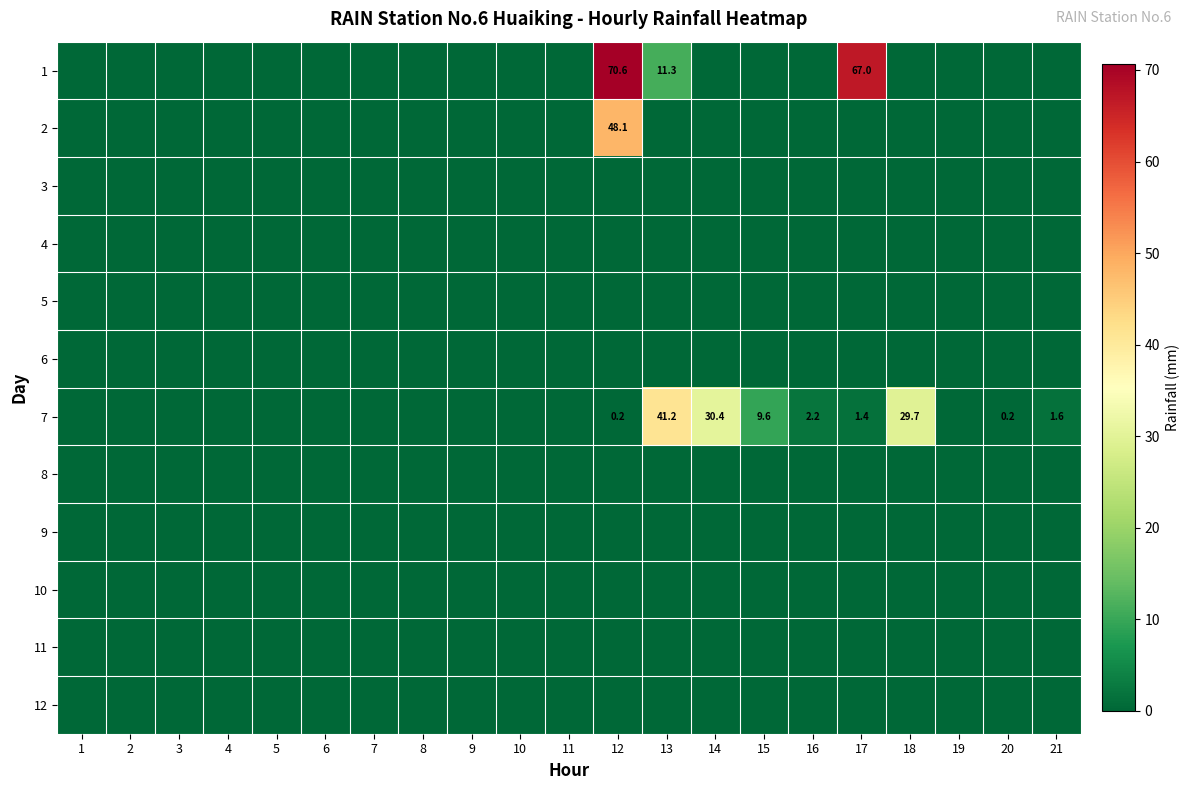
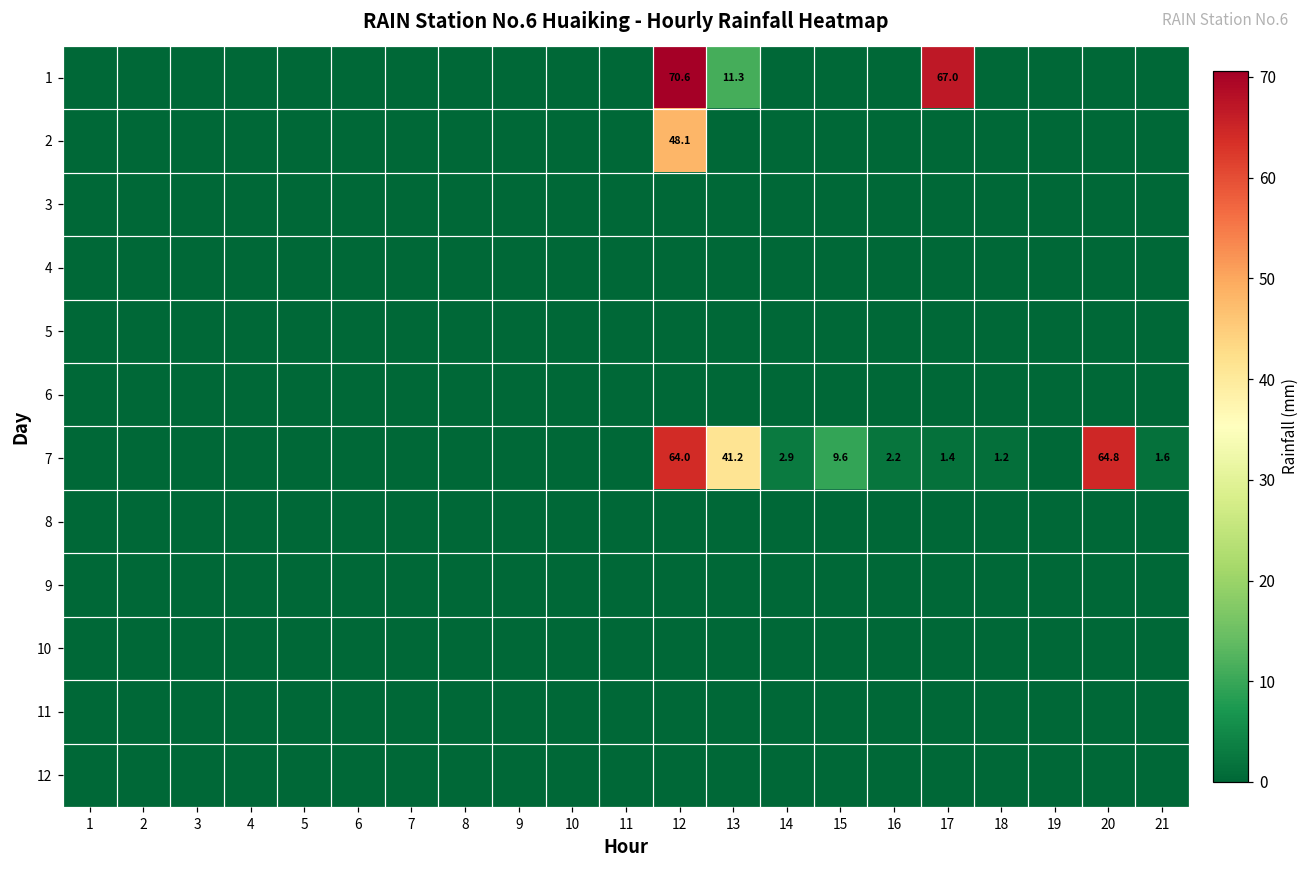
7, 12: 0.2 -> 64.0
7, 14: 30.4 -> 2.9
7, 18: 29.7 -> 1.2
7, 20: 0.2 -> 64.8
